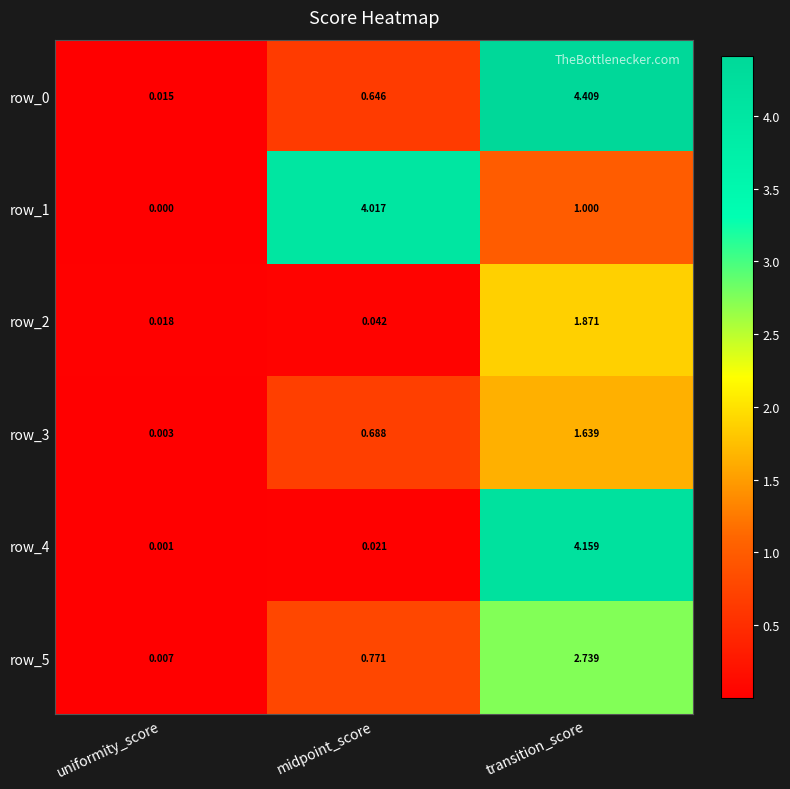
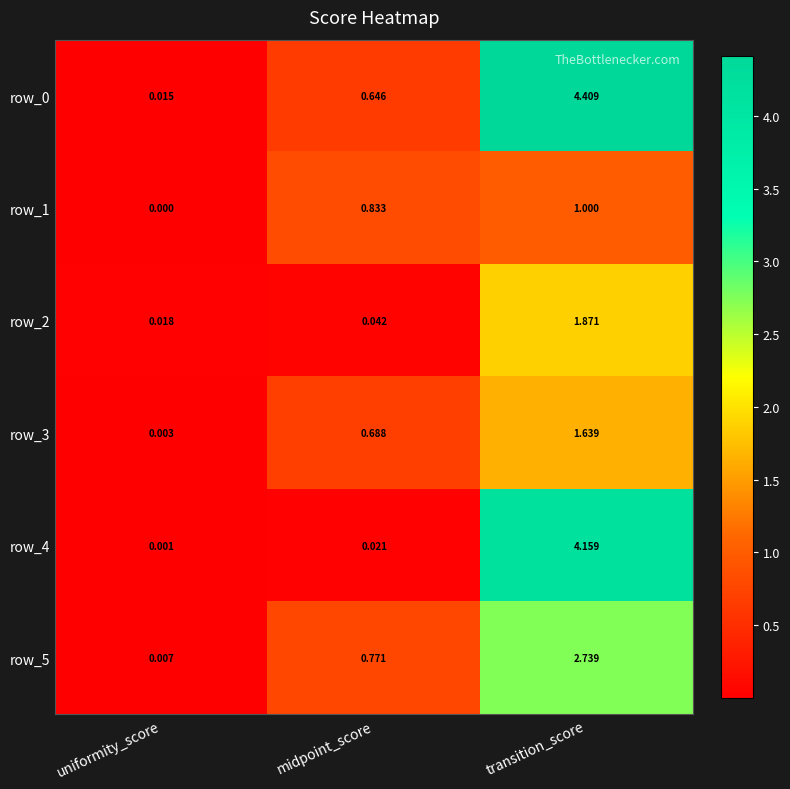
row_1, midpoint_score: 4.017 -> 0.833
